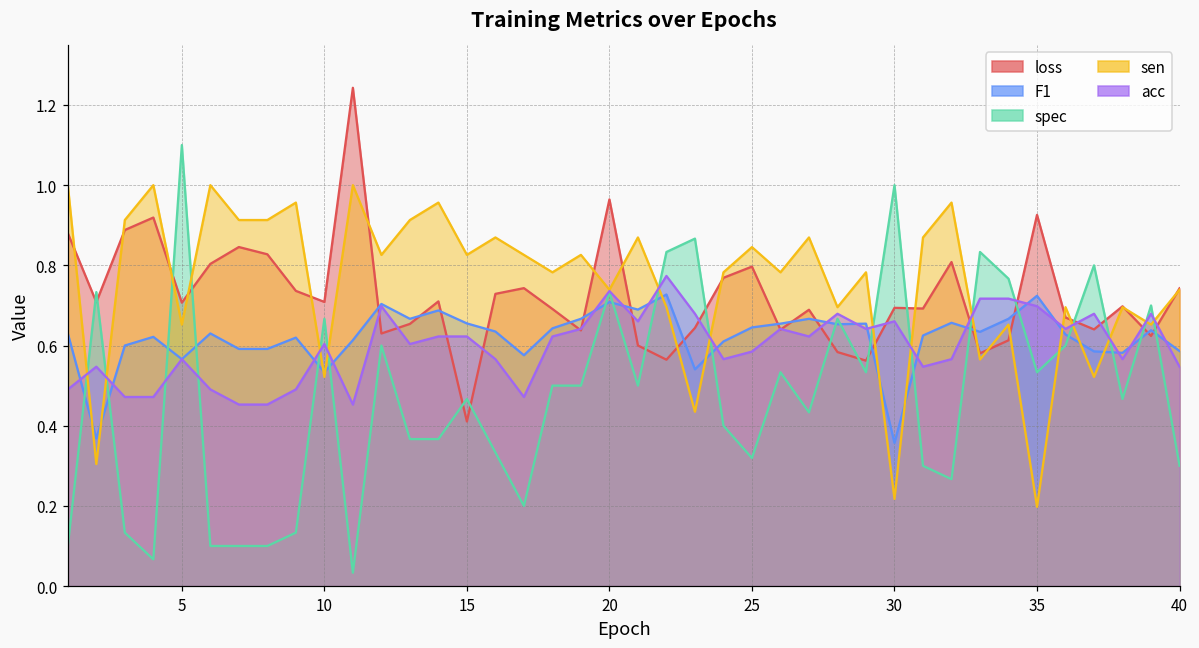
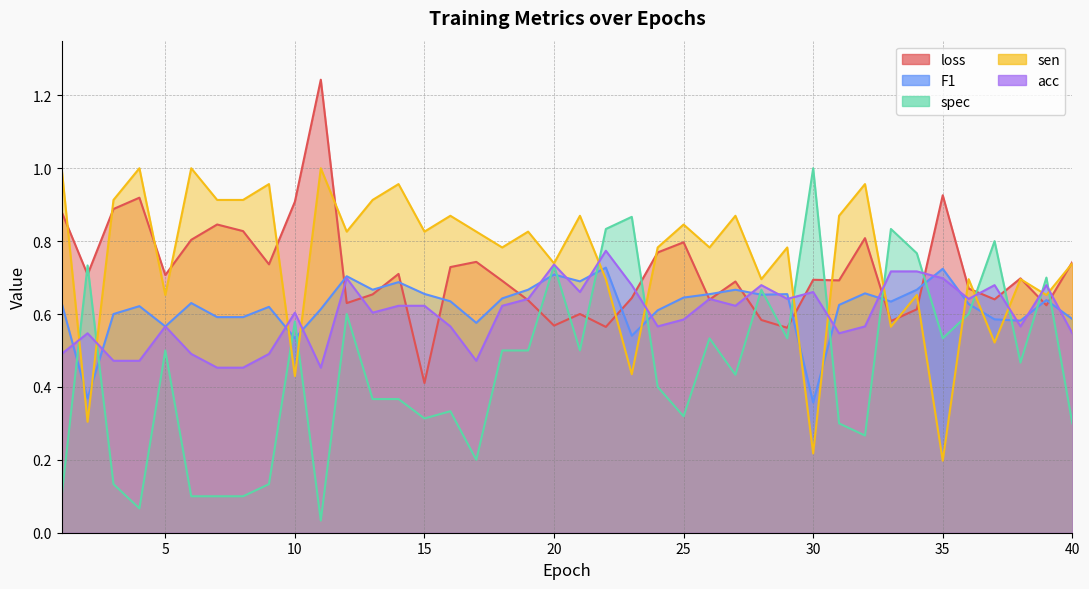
spec, 5: 1.1 -> 0.5
loss, 10: 0.71 -> 0.91
spec, 10: 0.67 -> 0.58
sen, 10: 0.52 -> 0.43
spec, 15: 0.47 -> 0.31
loss, 20: 0.96 -> 0.57
